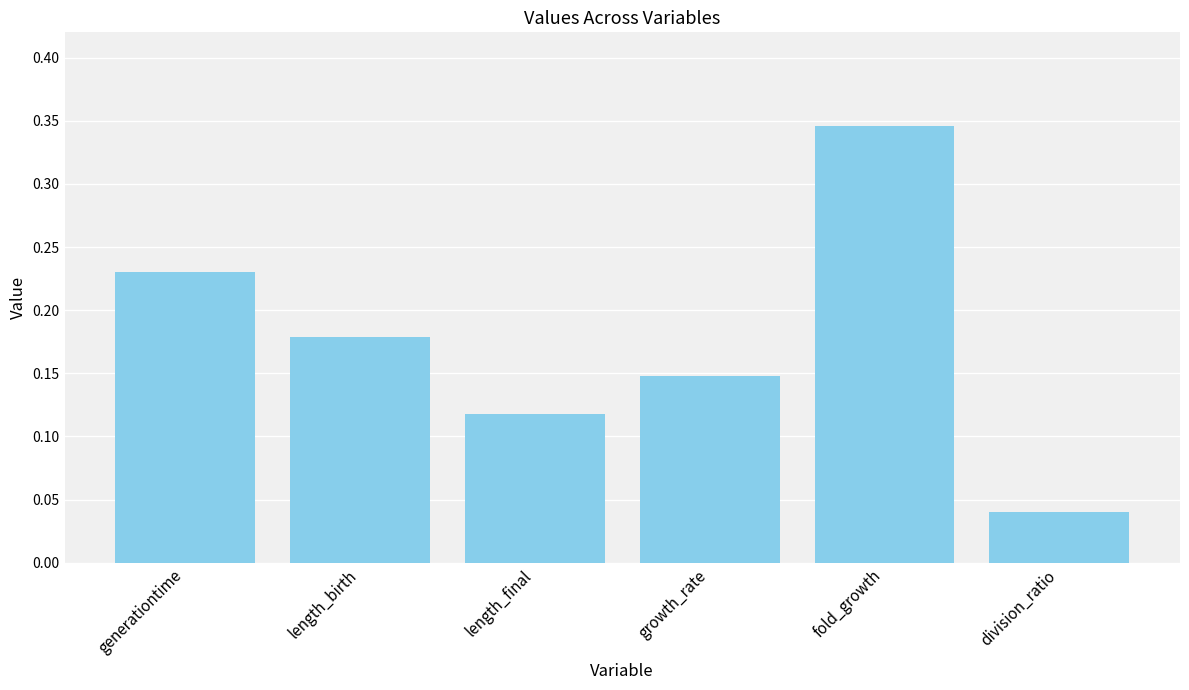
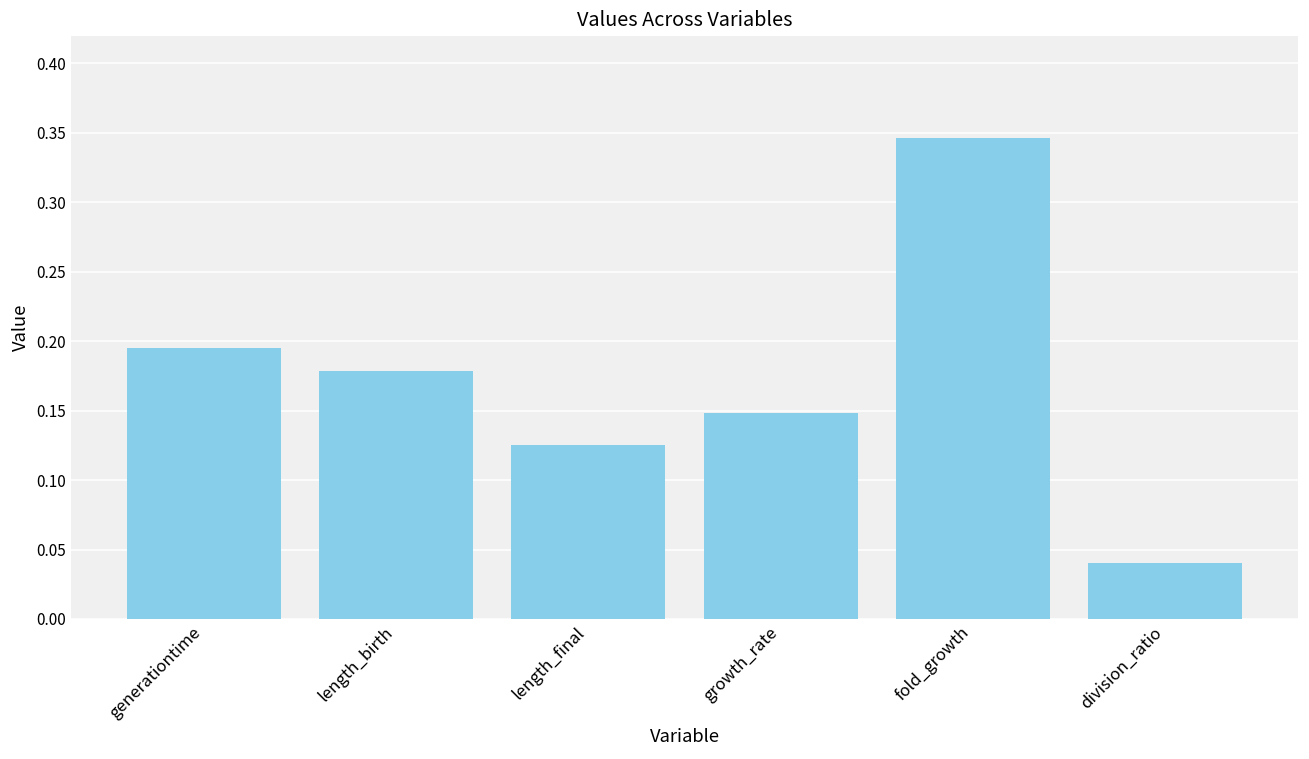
generationtime: 0.230 -> 0.195
length_final: 0.118 -> 0.126
